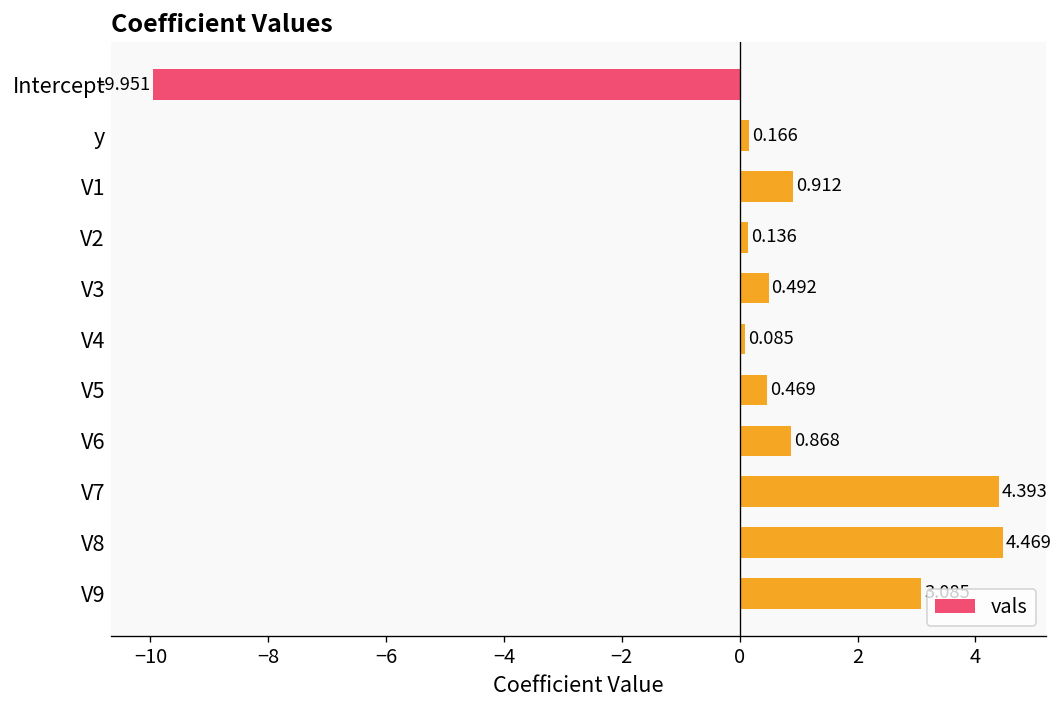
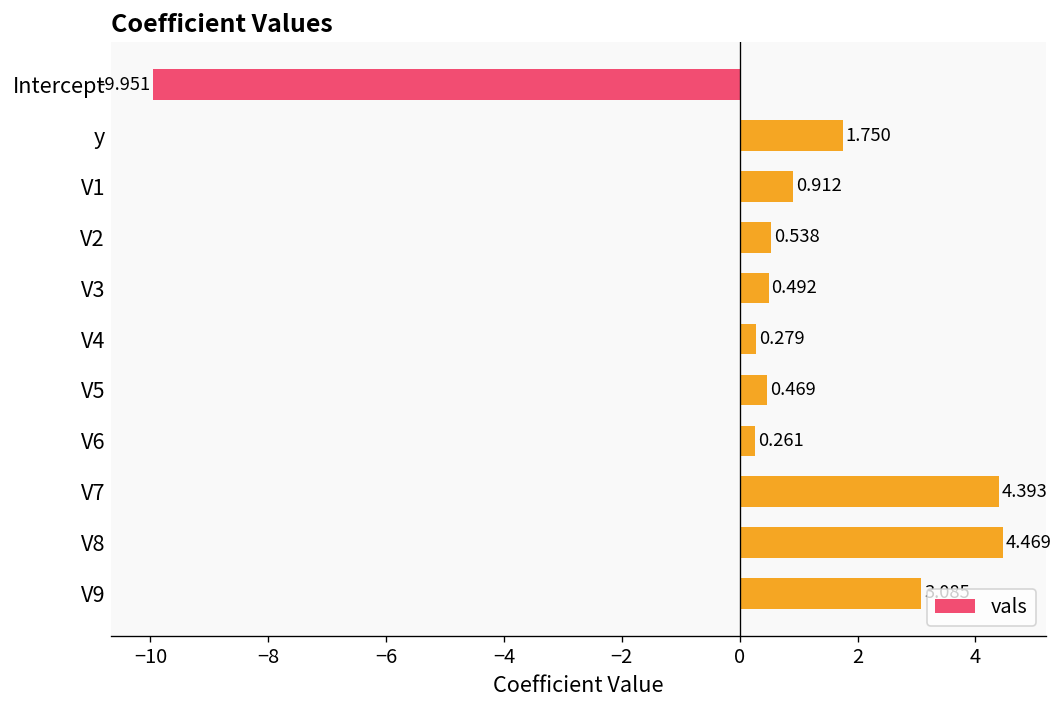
y: 0.166 -> 1.750
V2: 0.136 -> 0.538
V4: 0.085 -> 0.279
V6: 0.868 -> 0.261
